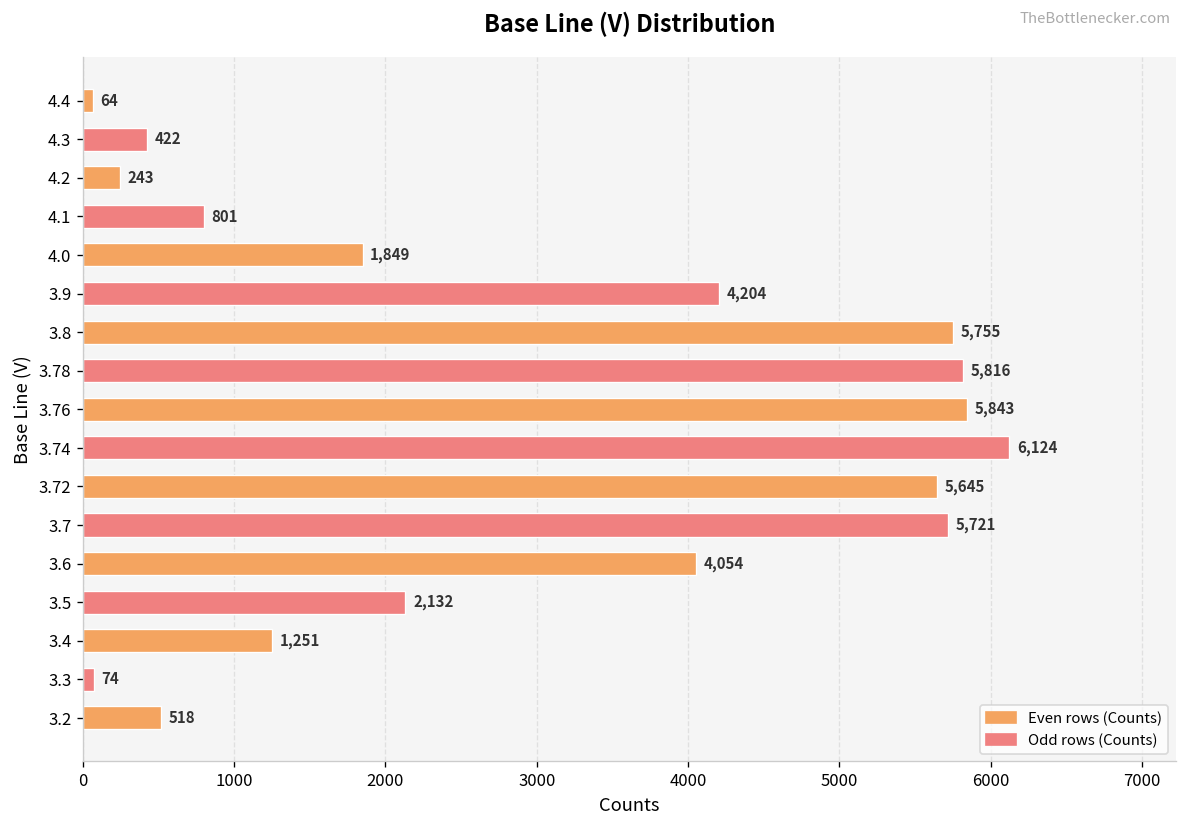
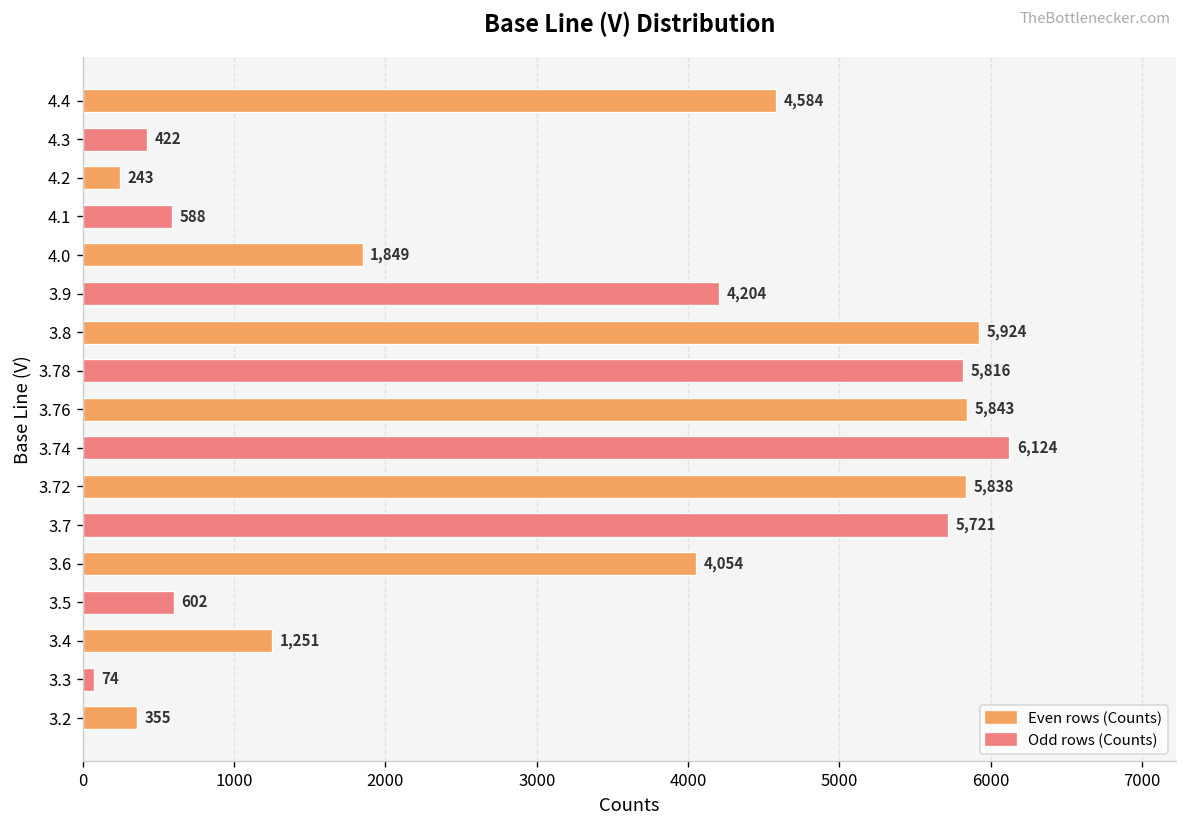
4.4: 64 -> 4,584
4.1: 801 -> 588
3.8: 5,755 -> 5,924
3.72: 5,645 -> 5,838
3.5: 2,132 -> 602
3.2: 518 -> 355
